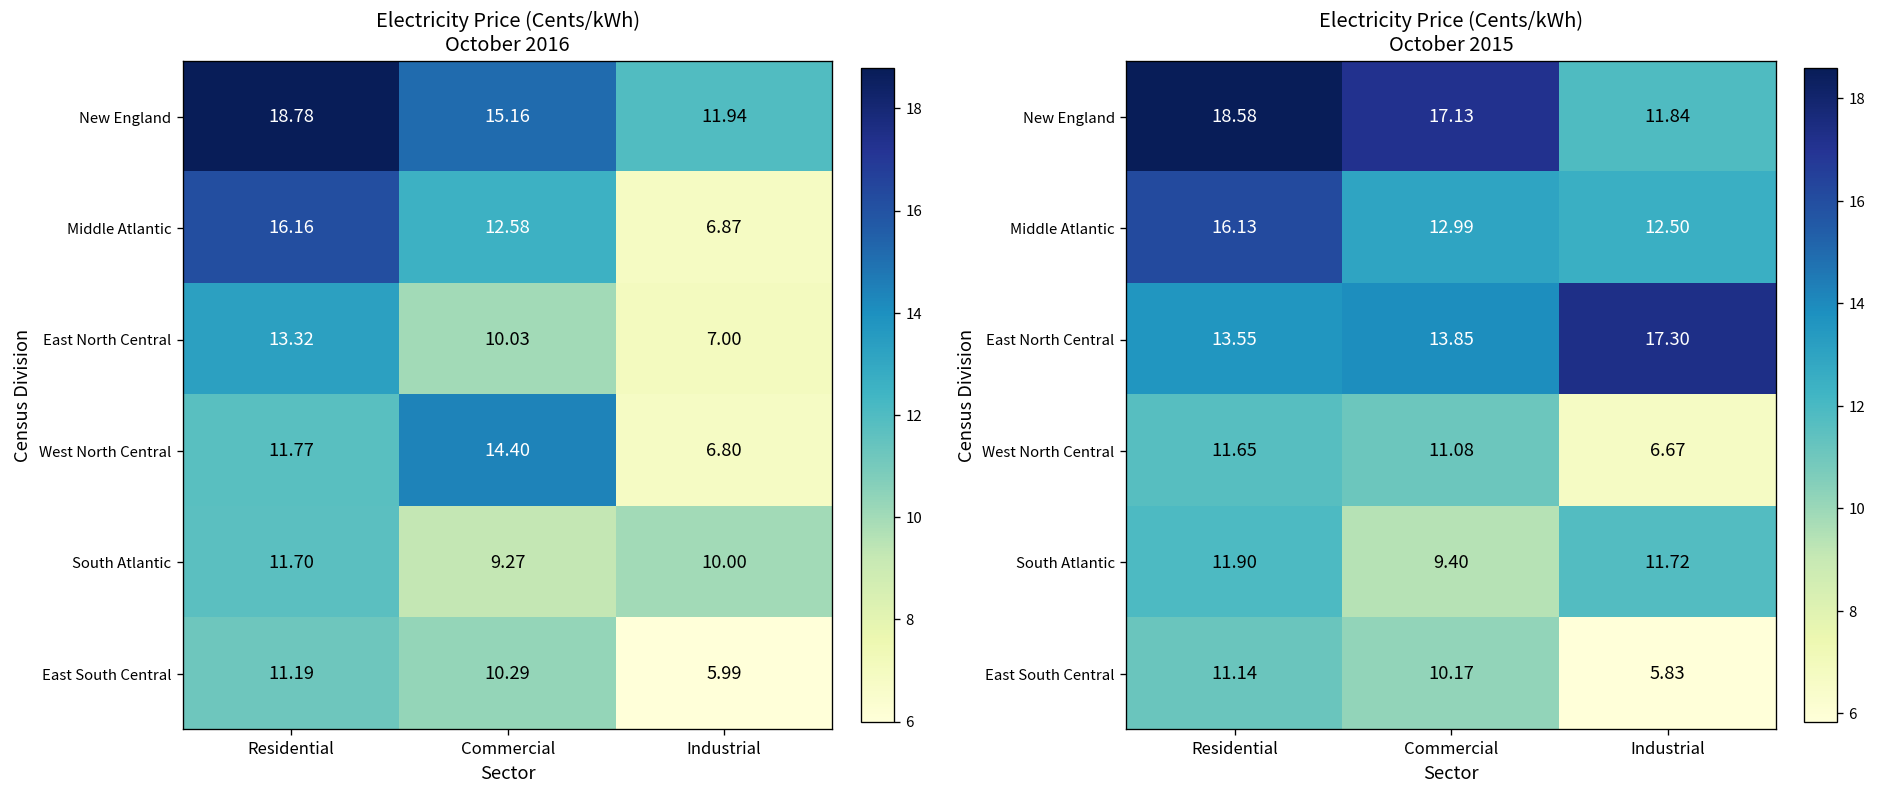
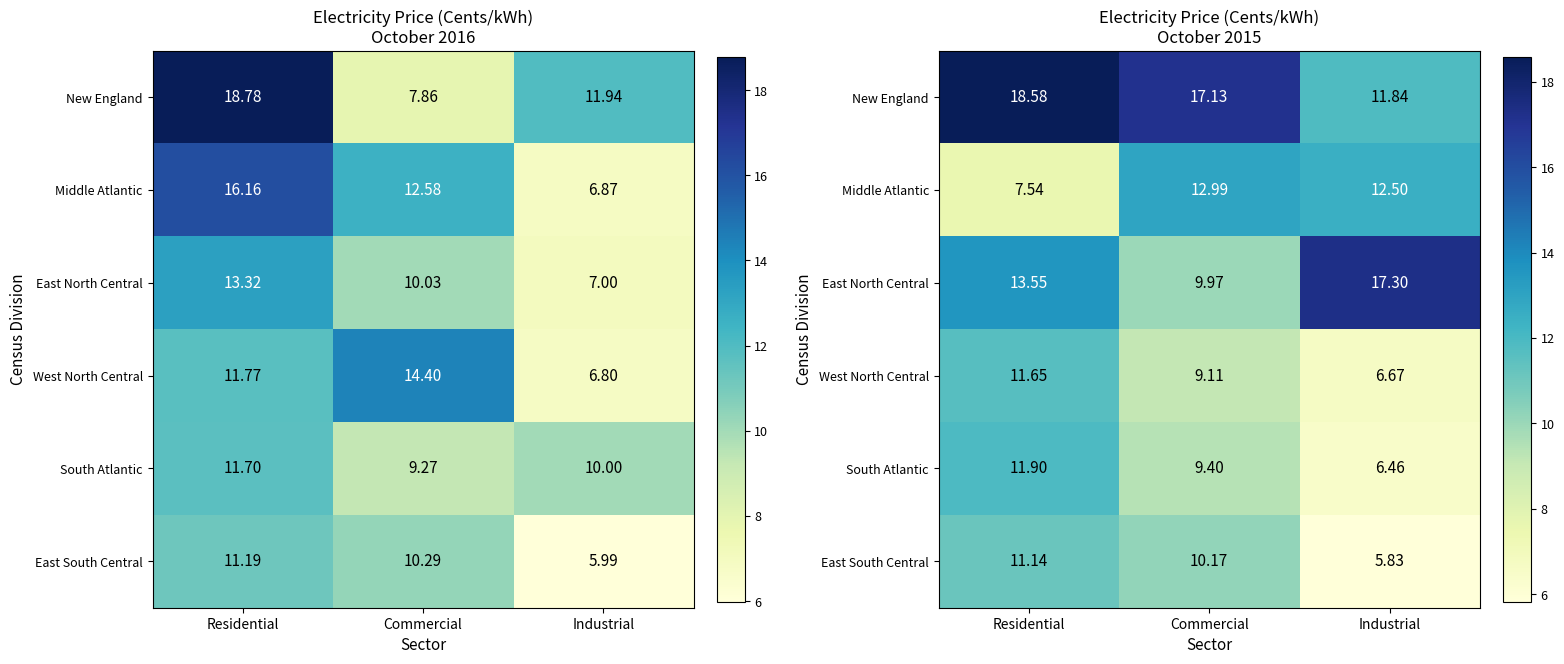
Electricity Price (Cents/kWh) October 2016, New England, Commercial: 15.16 -> 7.86
Electricity Price (Cents/kWh) October 2015, Middle Atlantic, Residential: 16.13 -> 7.54
Electricity Price (Cents/kWh) October 2015, East North Central, Commercial: 13.85 -> 9.97
Electricity Price (Cents/kWh) October 2015, West North Central, Commercial: 11.08 -> 9.11
Electricity Price (Cents/kWh) October 2015, South Atlantic, Industrial: 11.72 -> 6.46
